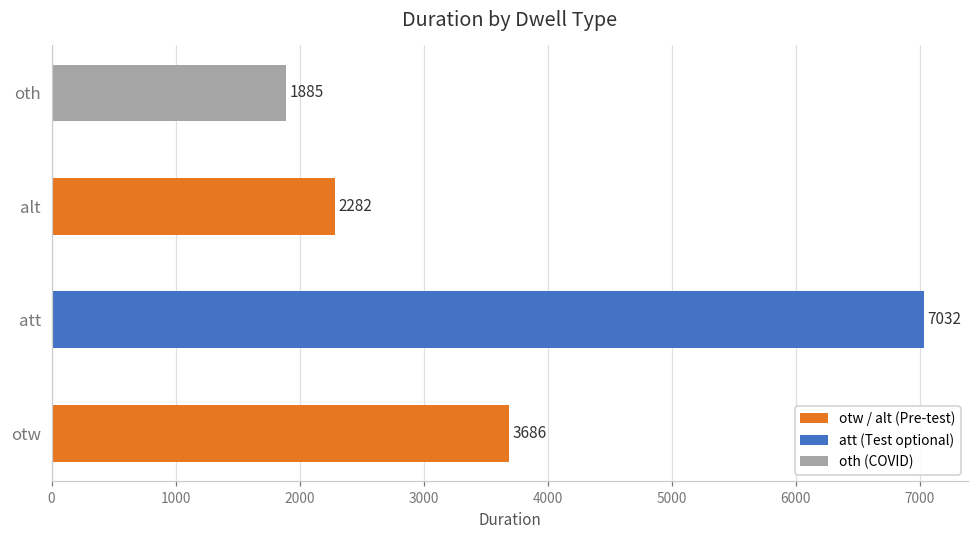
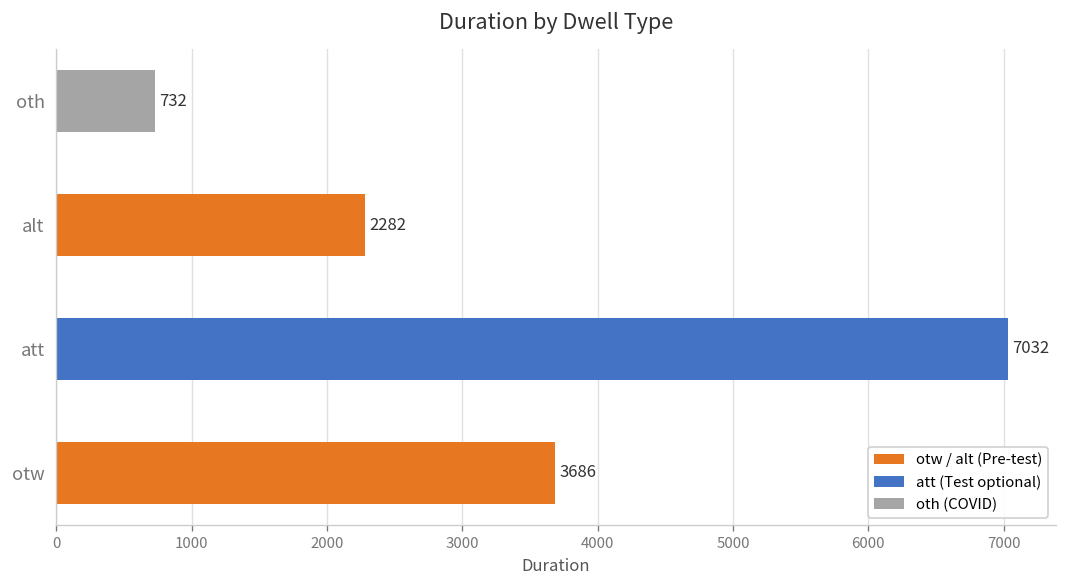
oth: 1885 -> 732
